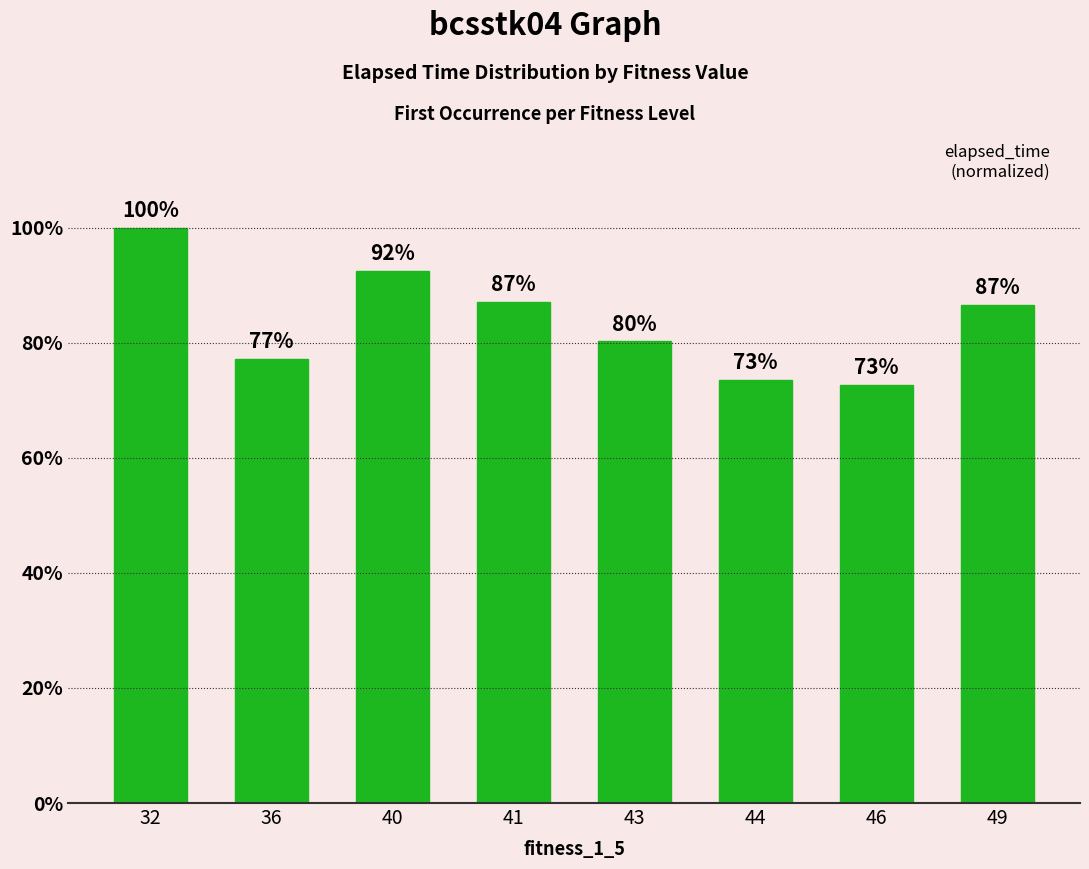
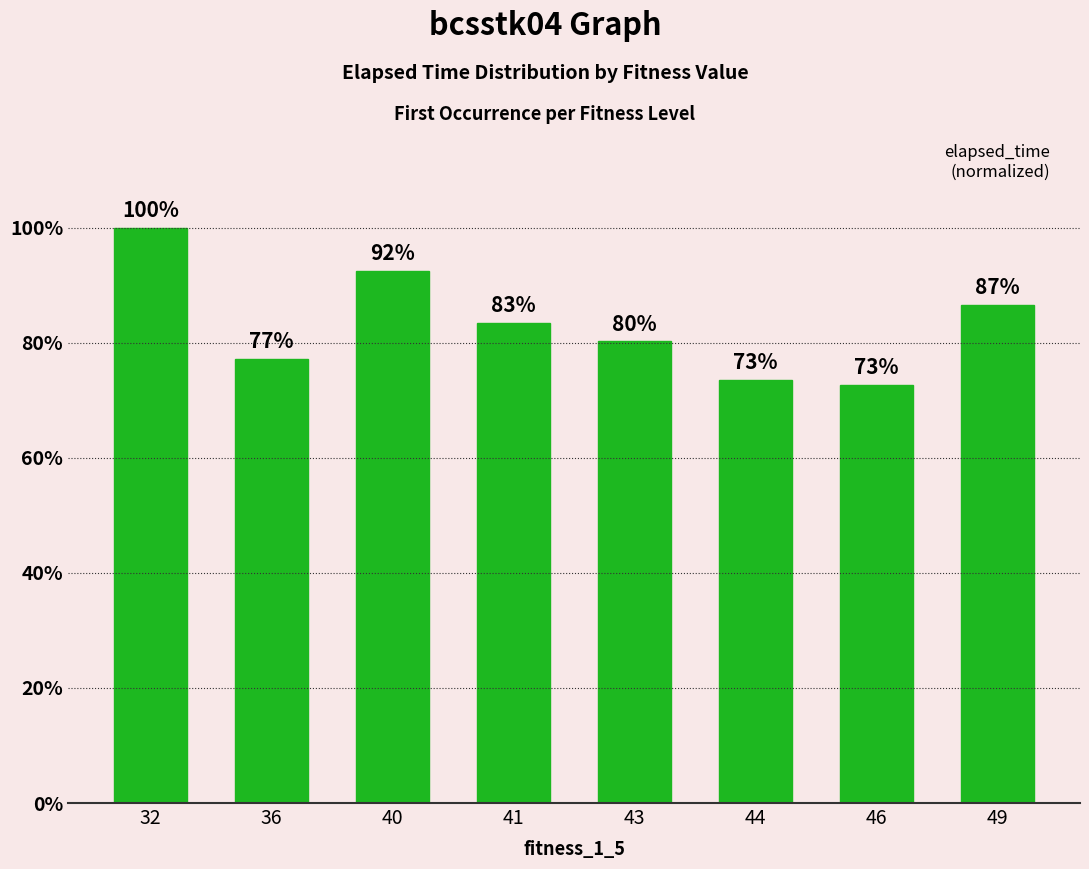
41: 87% -> 83%
